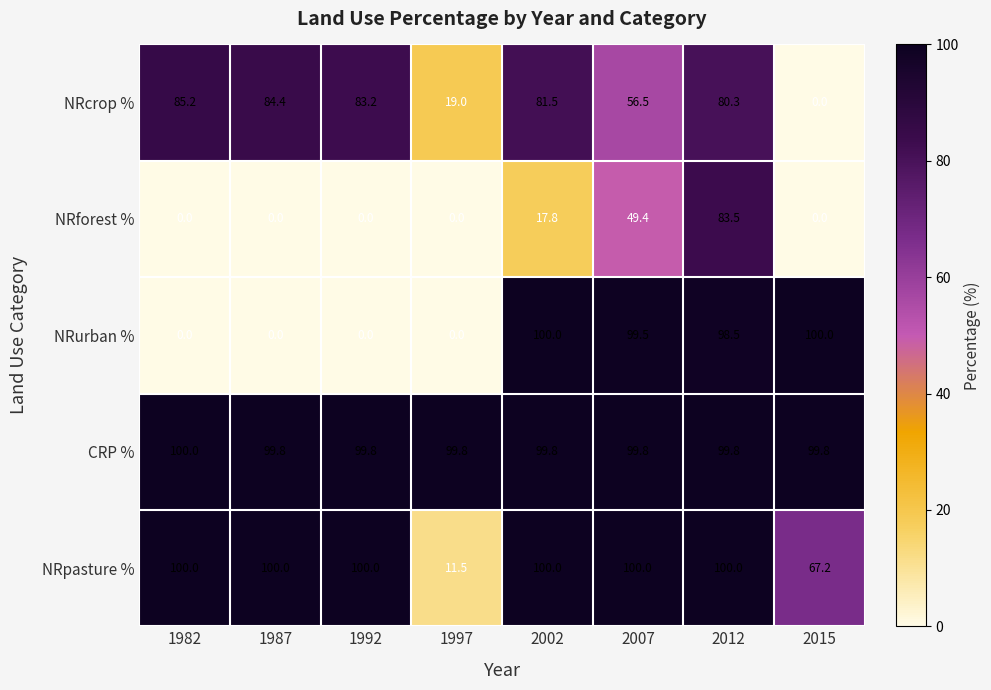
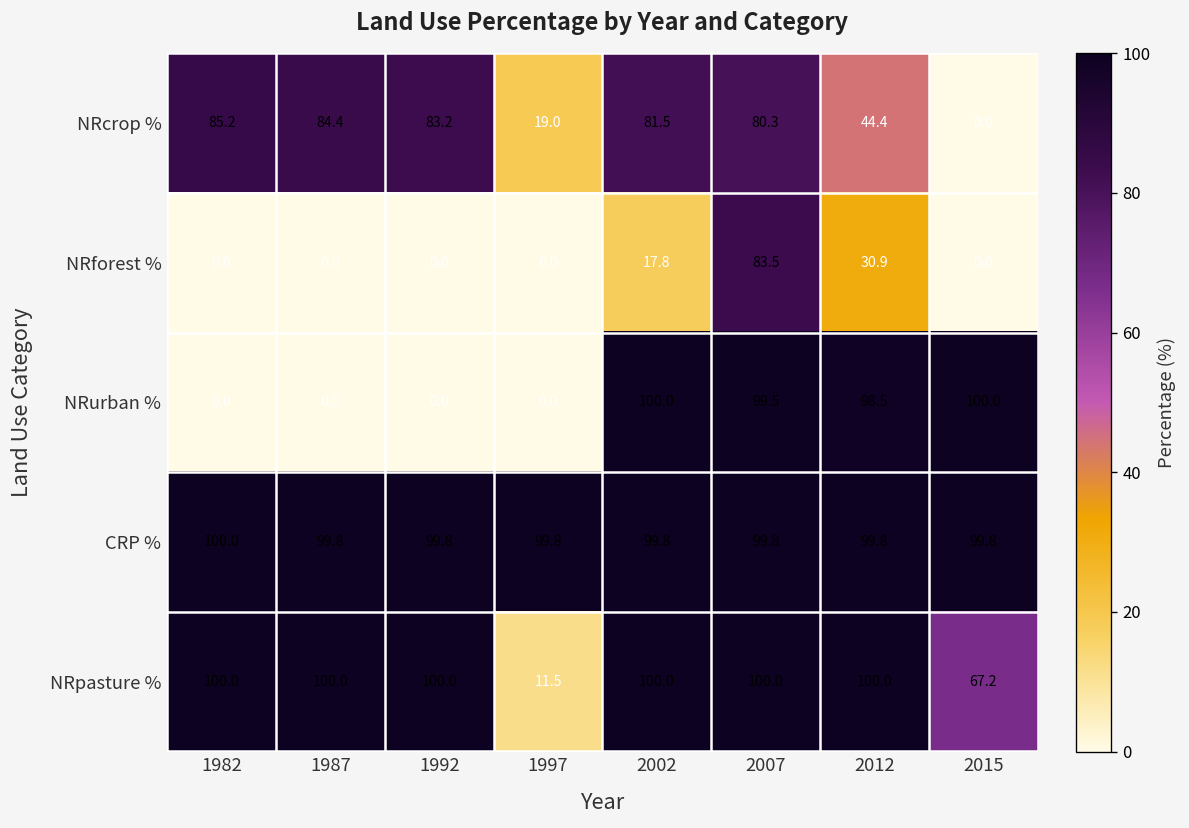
NRcrop %, 2007: 56.5 -> 80.3
NRcrop %, 2012: 80.3 -> 44.4
NRforest %, 2007: 49.4 -> 83.5
NRforest %, 2012: 83.5 -> 30.9
